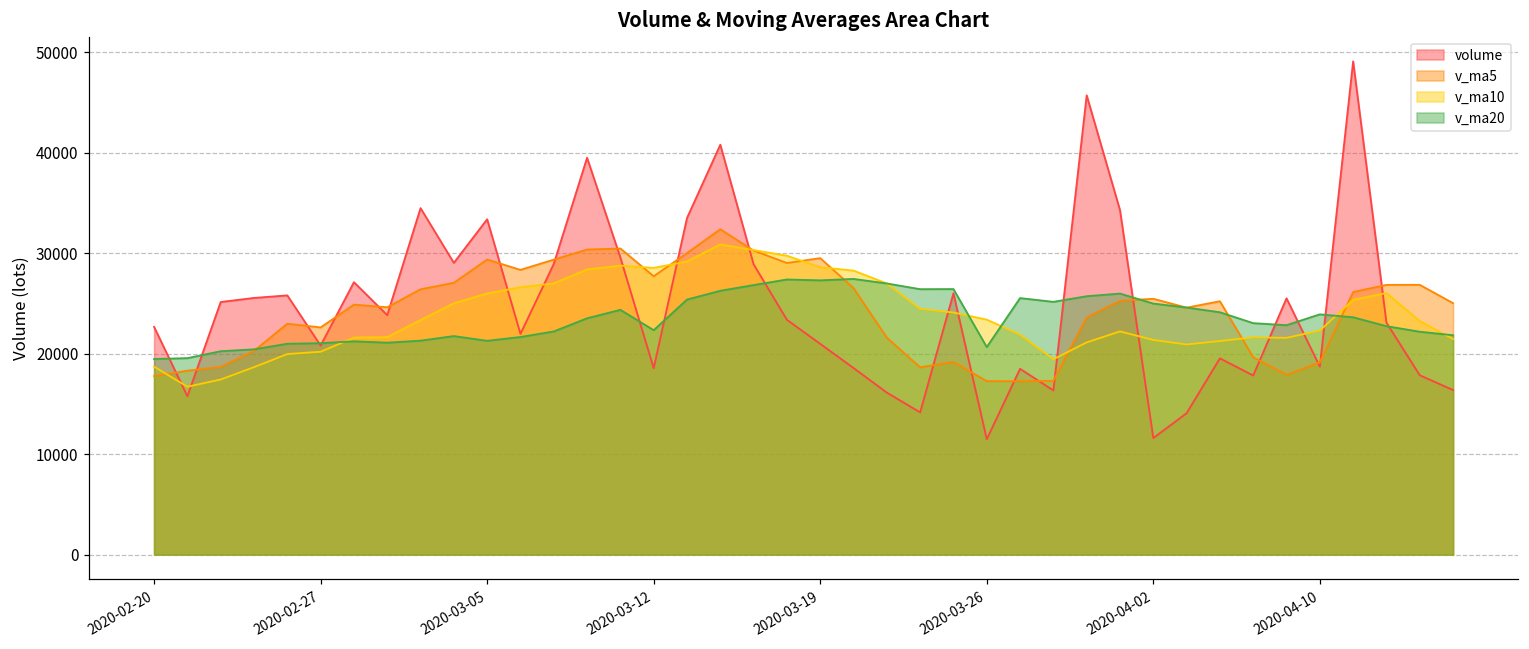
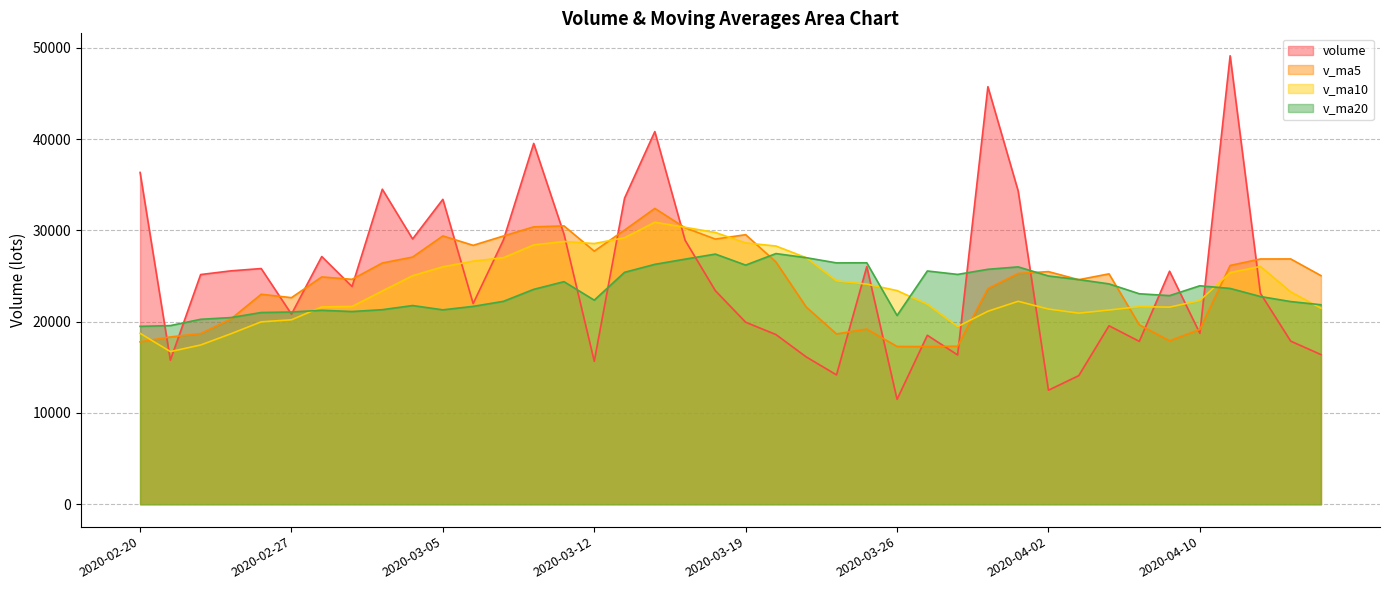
volume, 2020-02-20: 23000 -> 36000
volume, 2020-03-12: 19000 -> 16000
volume, 2020-03-19: 21000 -> 20000
v_ma20, 2020-03-19: 27000 -> 26000
volume, 2020-04-02: 11600 -> 12500
